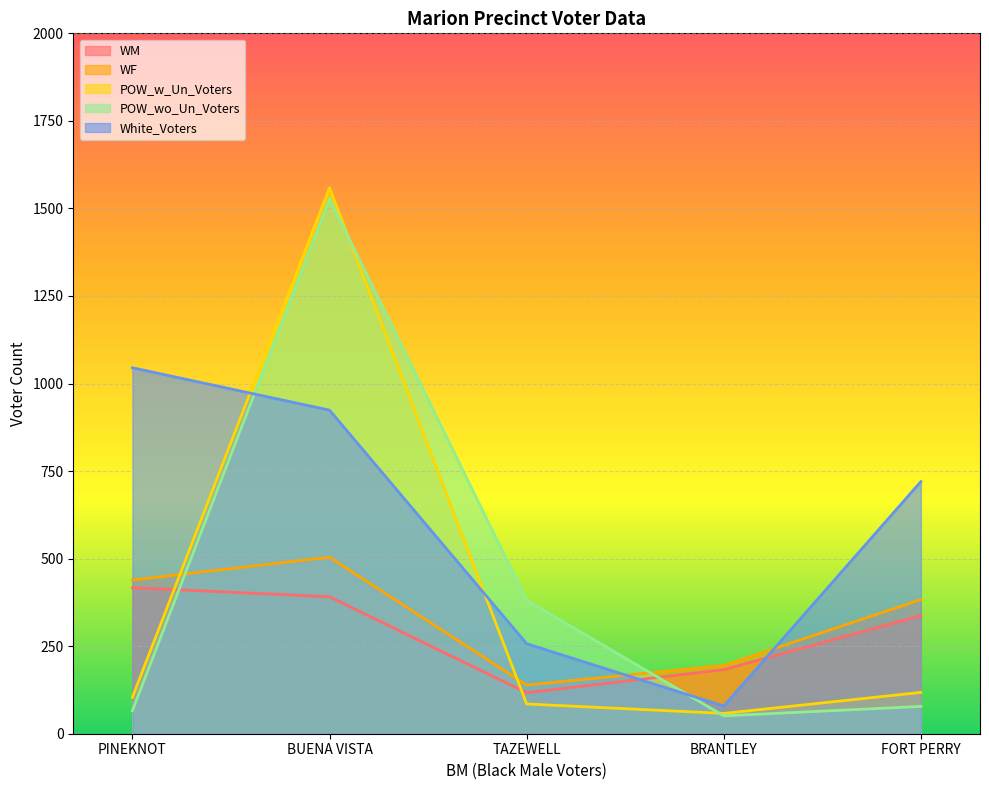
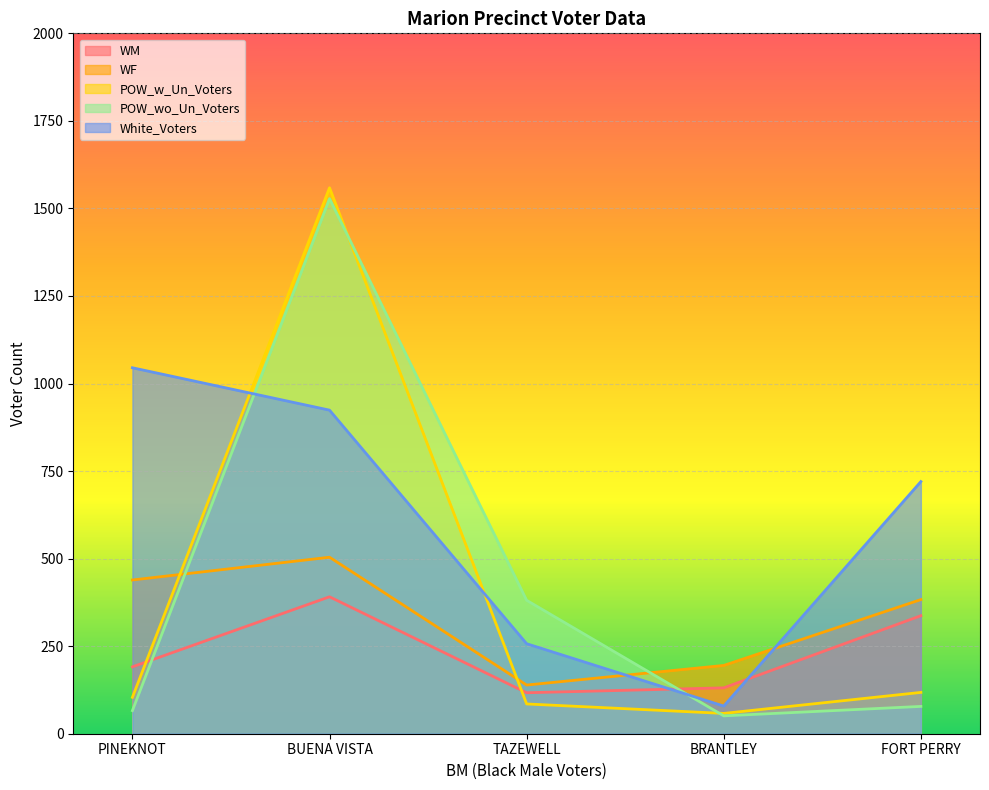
WM, PINEKNOT: 420 -> 190
WM, BRANTLEY: 180 -> 130
